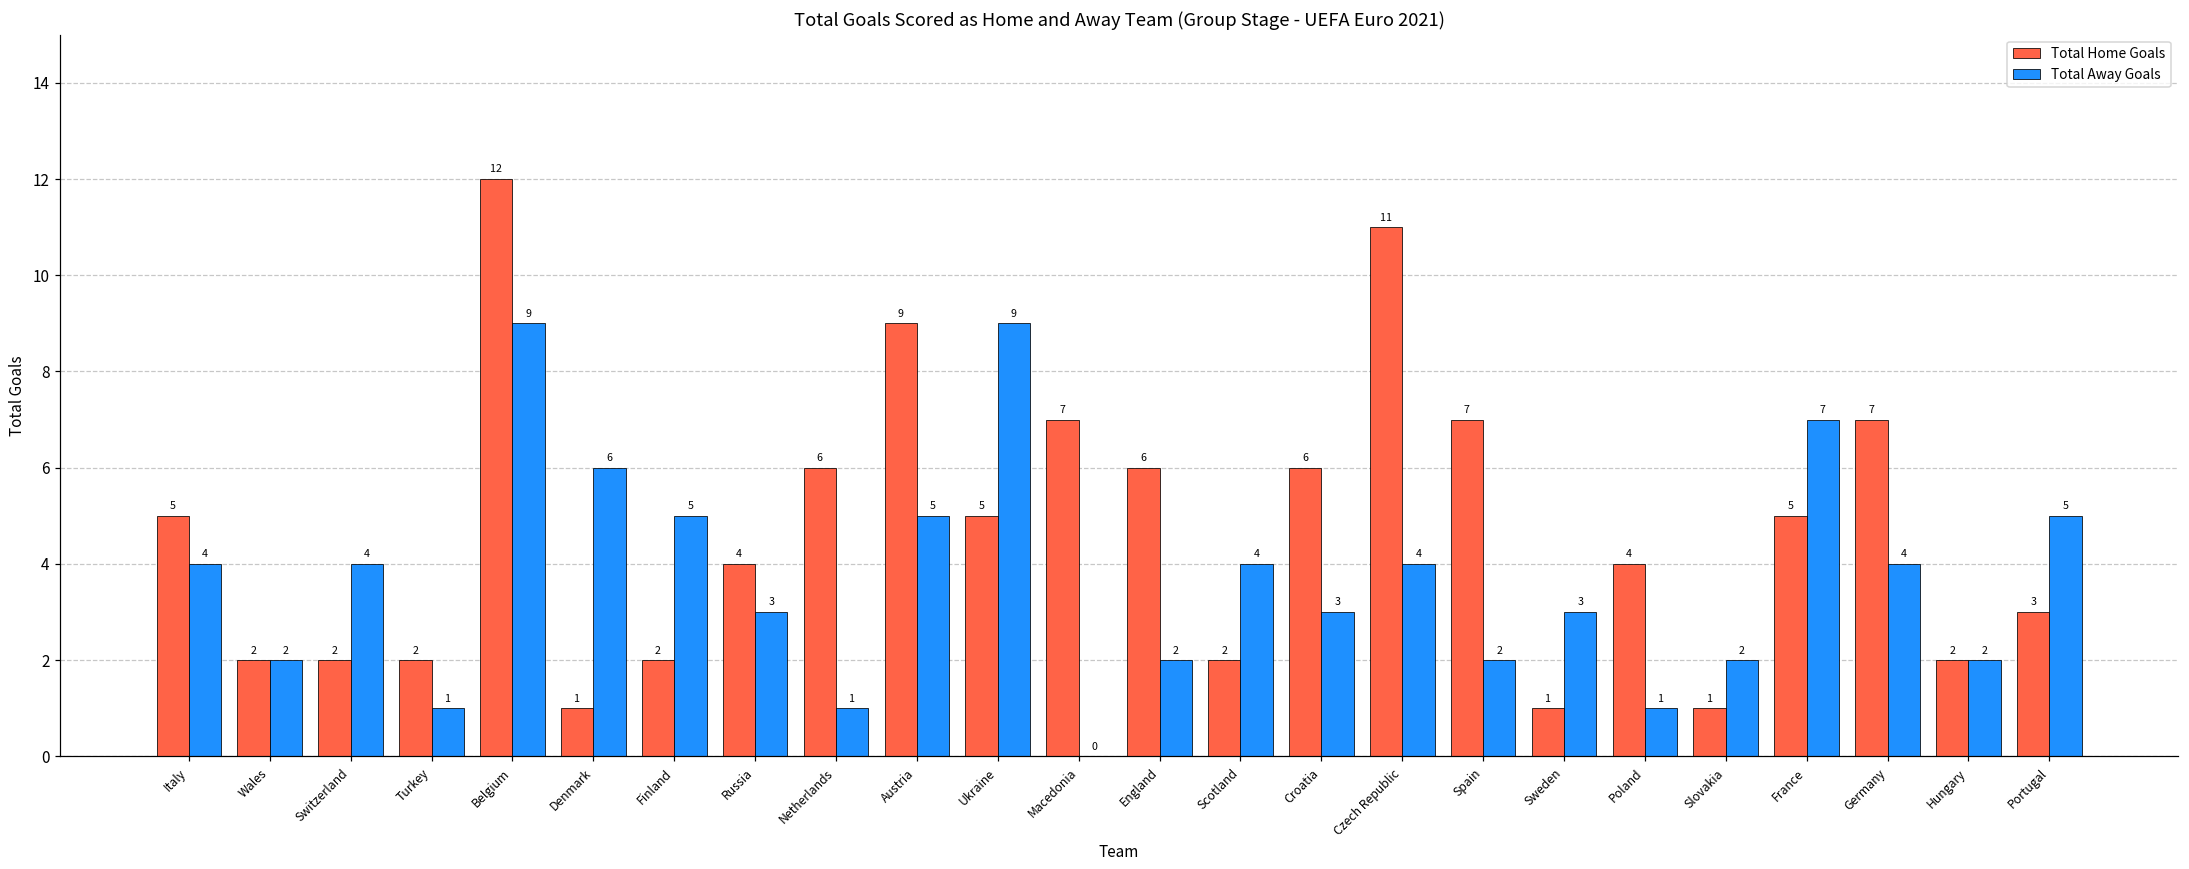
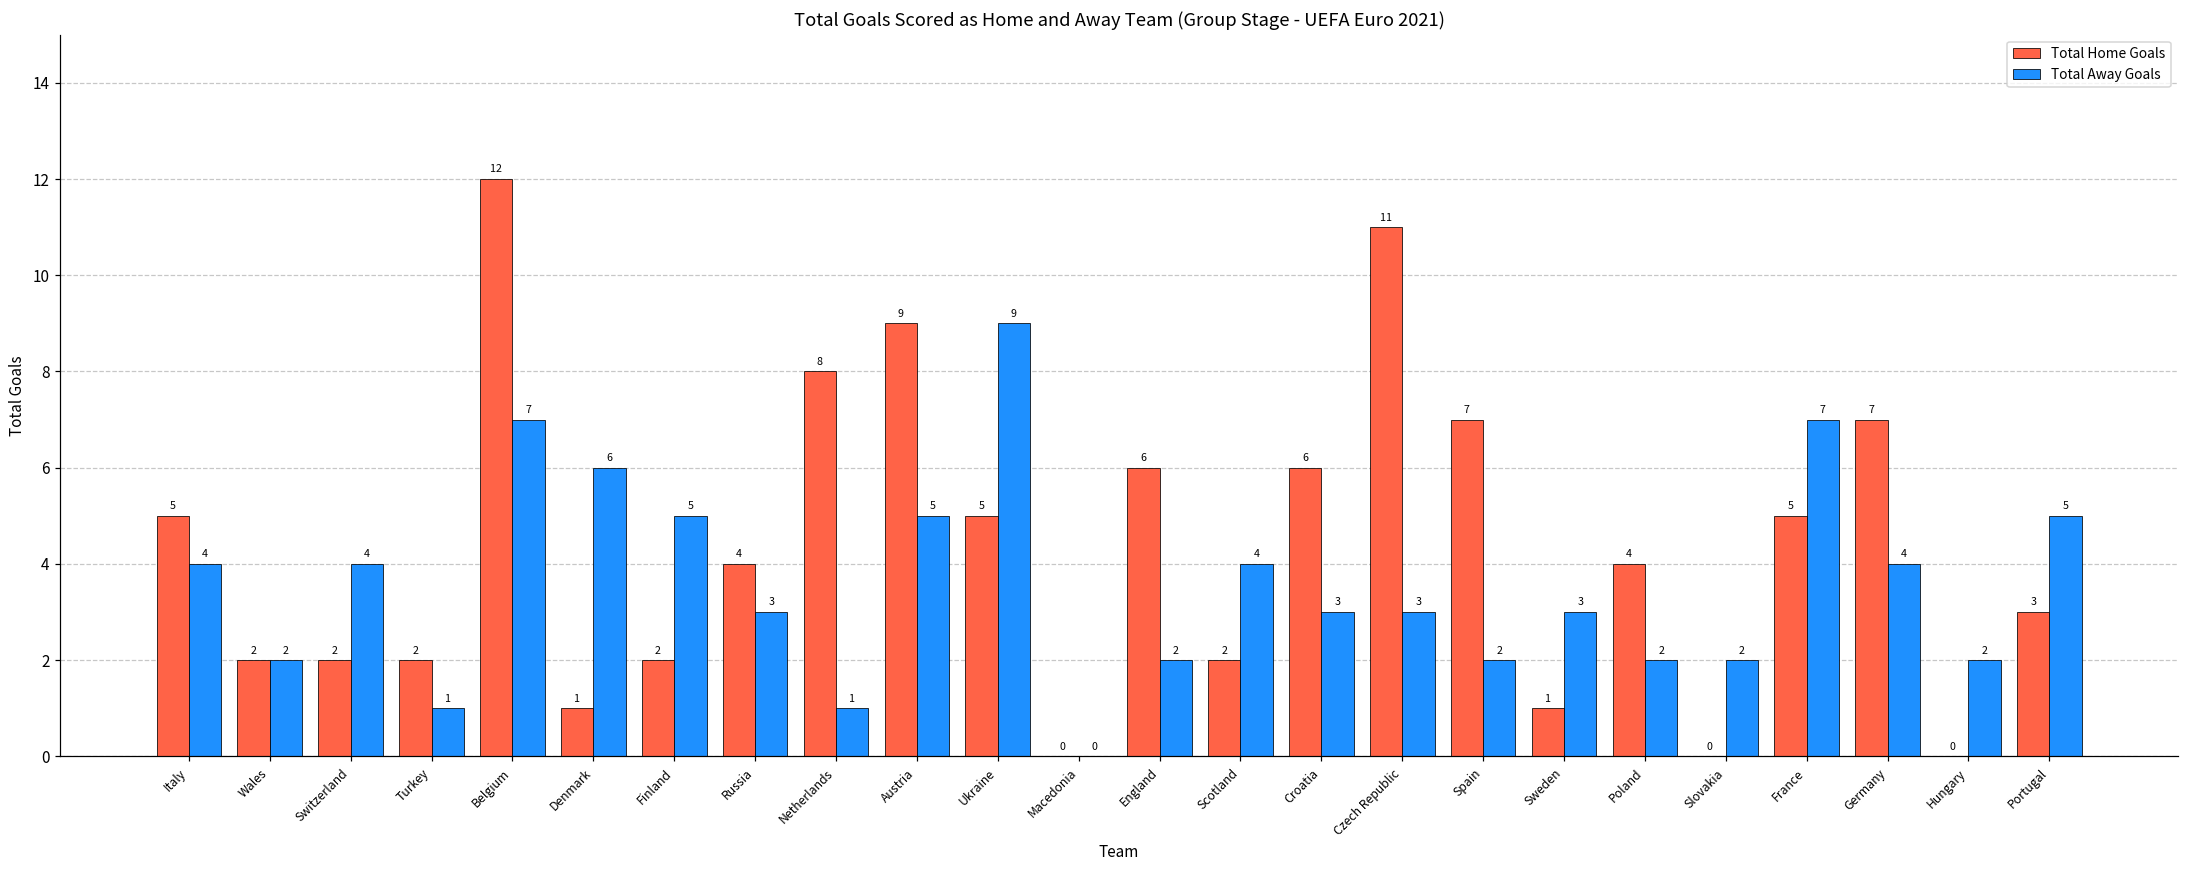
Total Away Goals, Belgium: 9 -> 7
Total Home Goals, Netherlands: 6 -> 8
Total Home Goals, Macedonia: 7 -> 0
Total Away Goals, Czech Republic: 4 -> 3
Total Away Goals, Poland: 1 -> 2
Total Home Goals, Slovakia: 1 -> 0
Total Home Goals, Hungary: 2 -> 0
